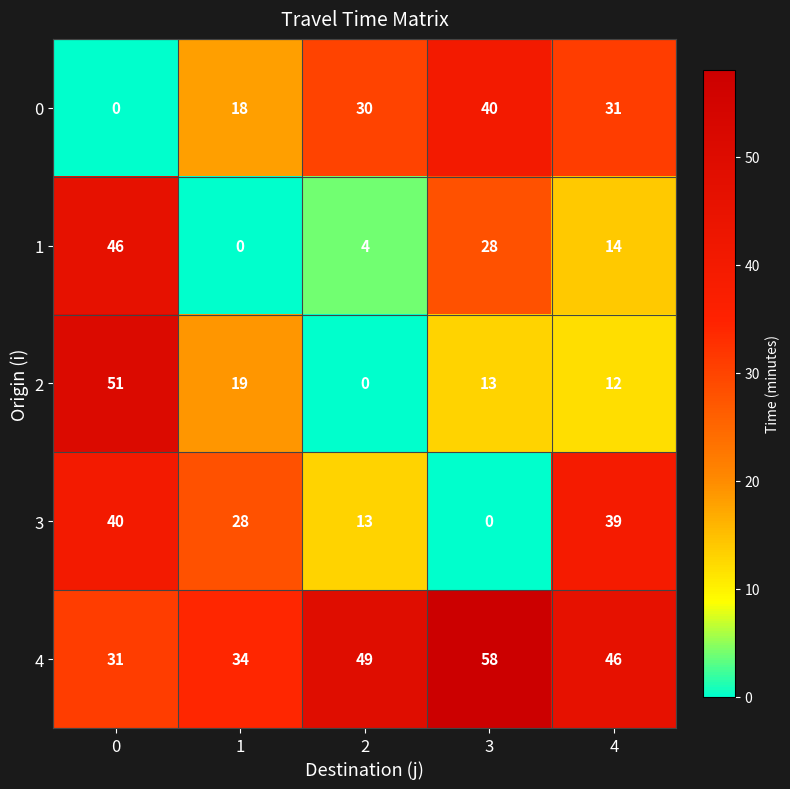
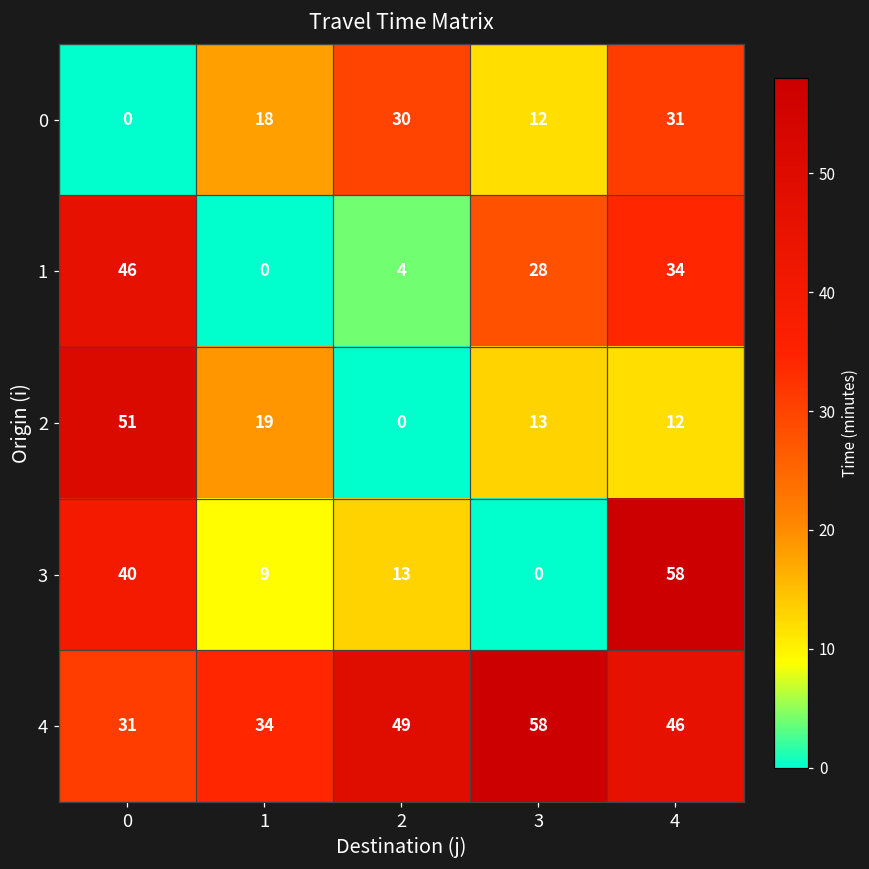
0, 3: 40 -> 12
1, 4: 14 -> 34
3, 1: 28 -> 9
3, 4: 39 -> 58
